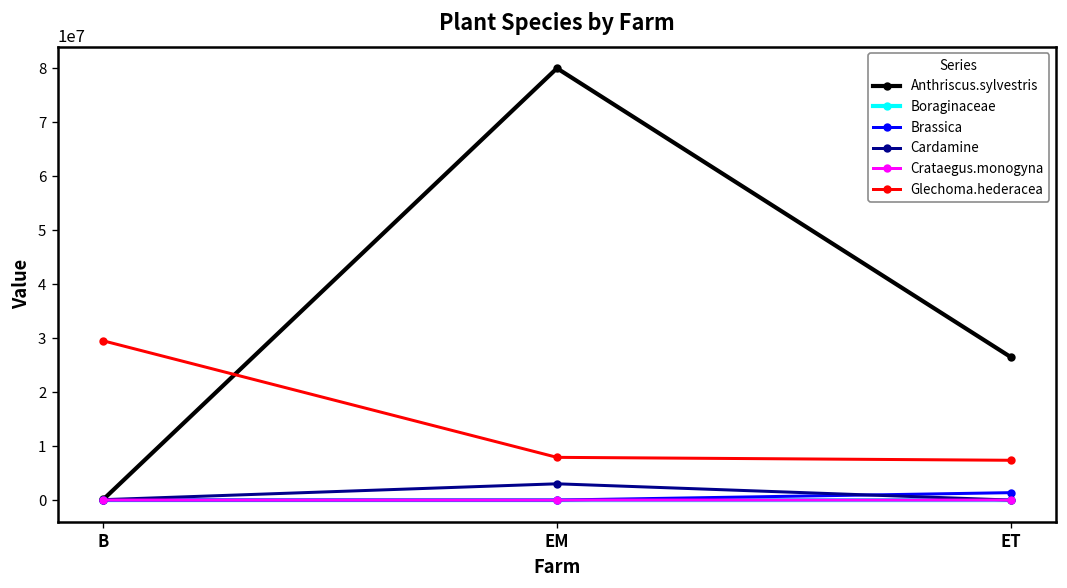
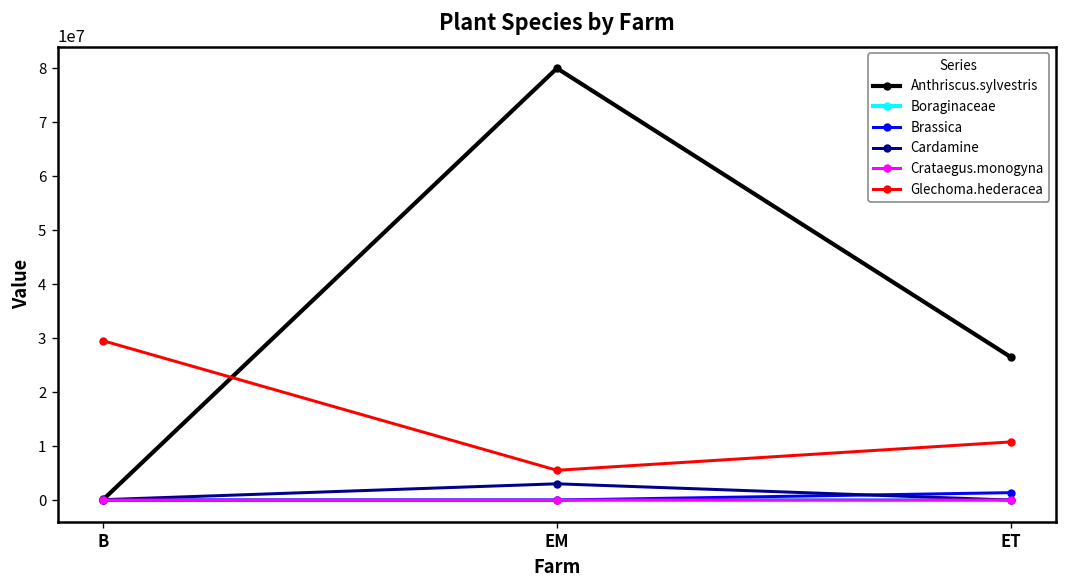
Glechoma.hederacea, EM: 8000000 -> 6000000
Glechoma.hederacea, ET: 7000000 -> 11000000
